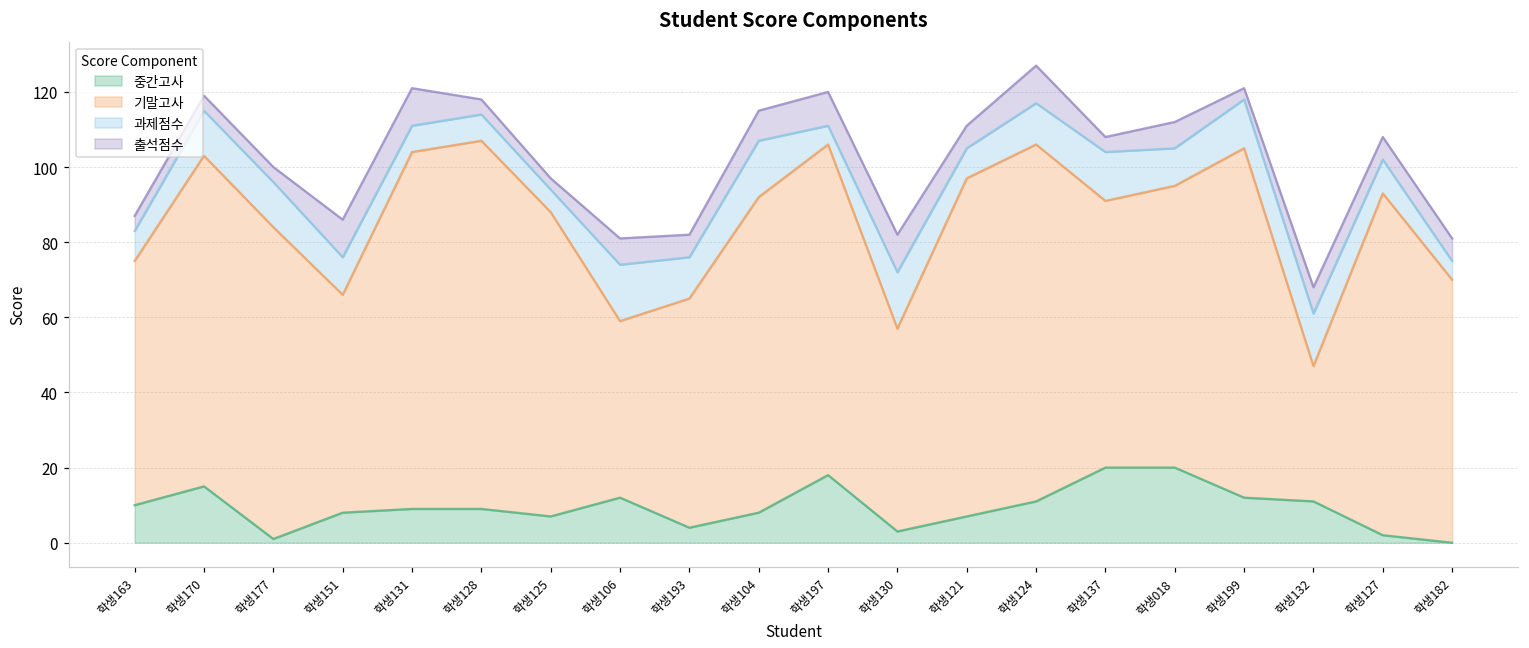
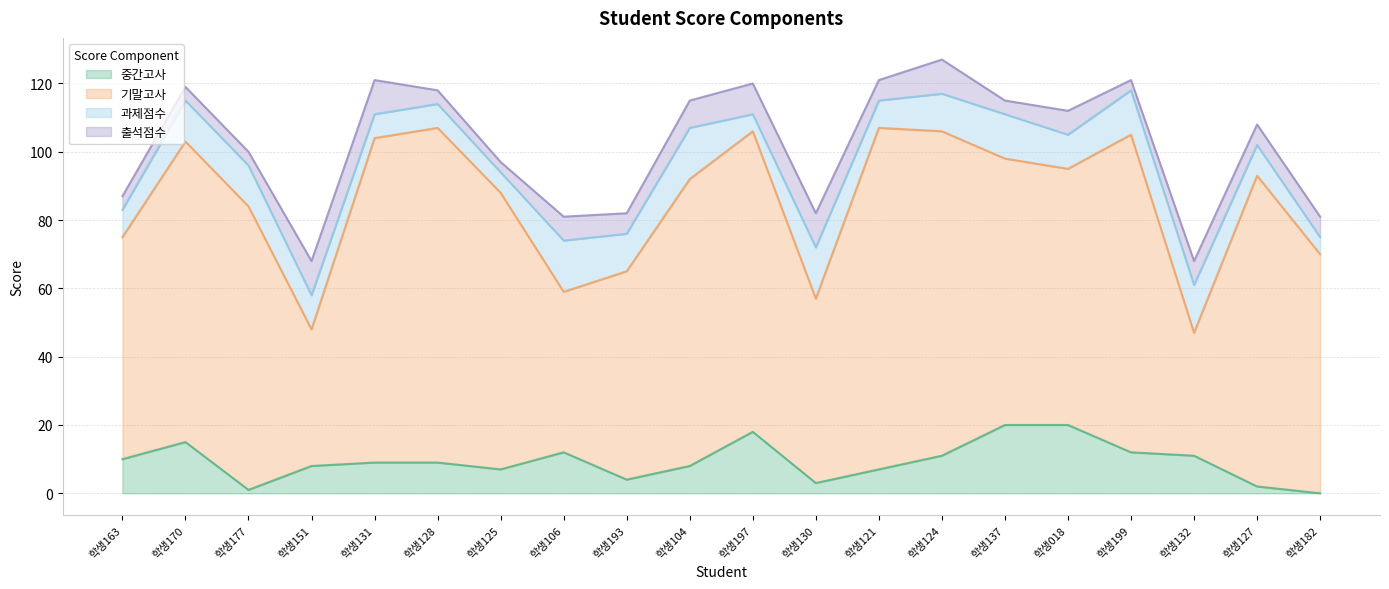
기말고사, 학생151: 58 -> 40
기말고사, 학생121: 90 -> 100
기말고사, 학생137: 71 -> 78
